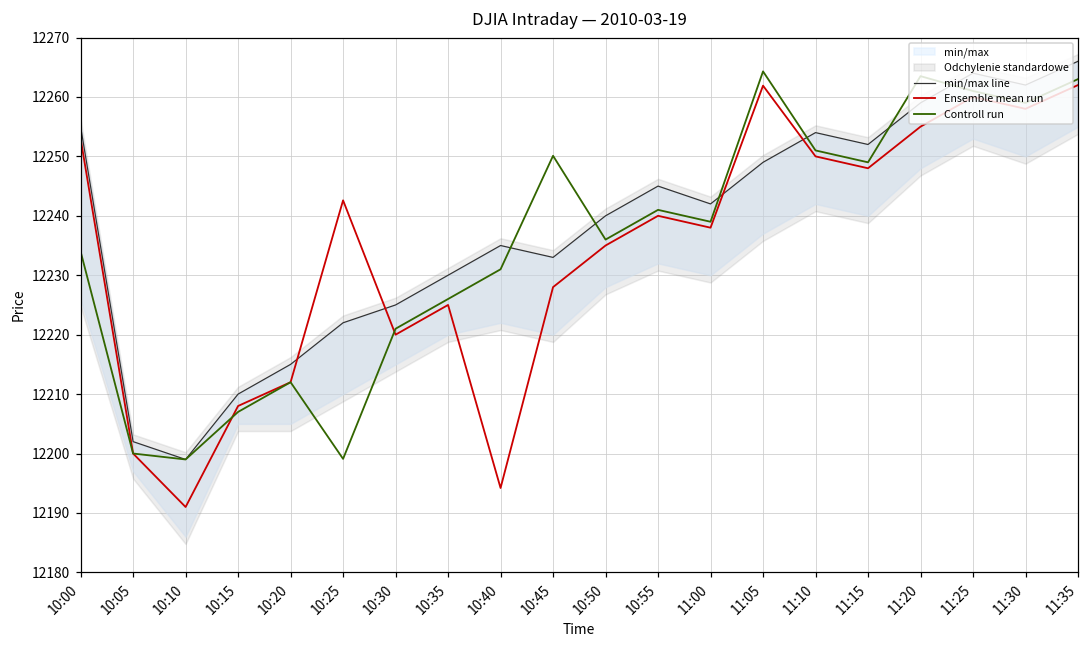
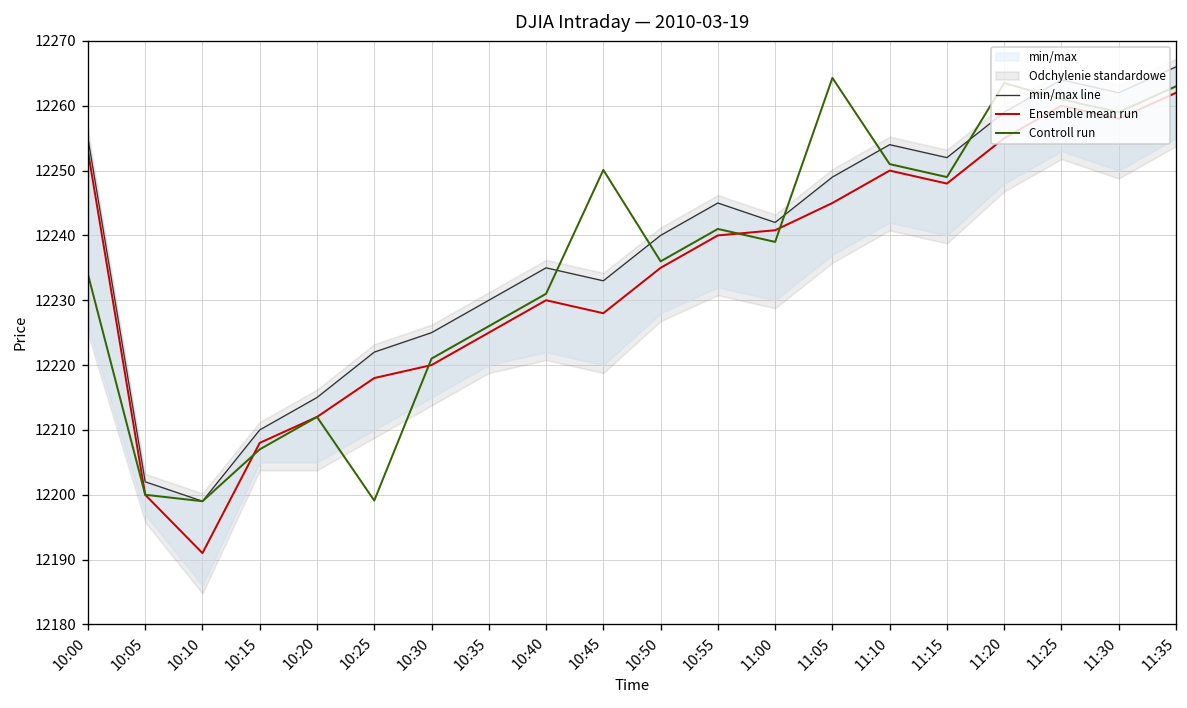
Ensemble mean run, 10:25: 12243 -> 12218
Ensemble mean run, 10:40: 12194 -> 12230
Ensemble mean run, 11:00: 12238 -> 12241
Ensemble mean run, 11:05: 12262 -> 12245
